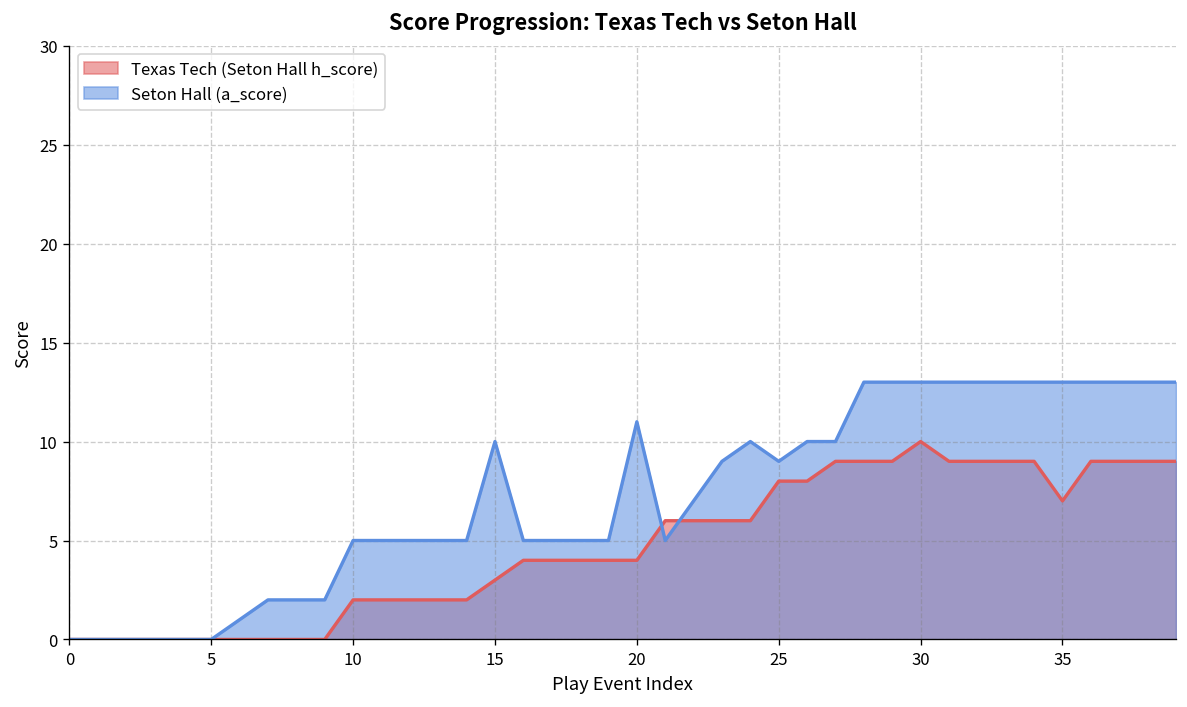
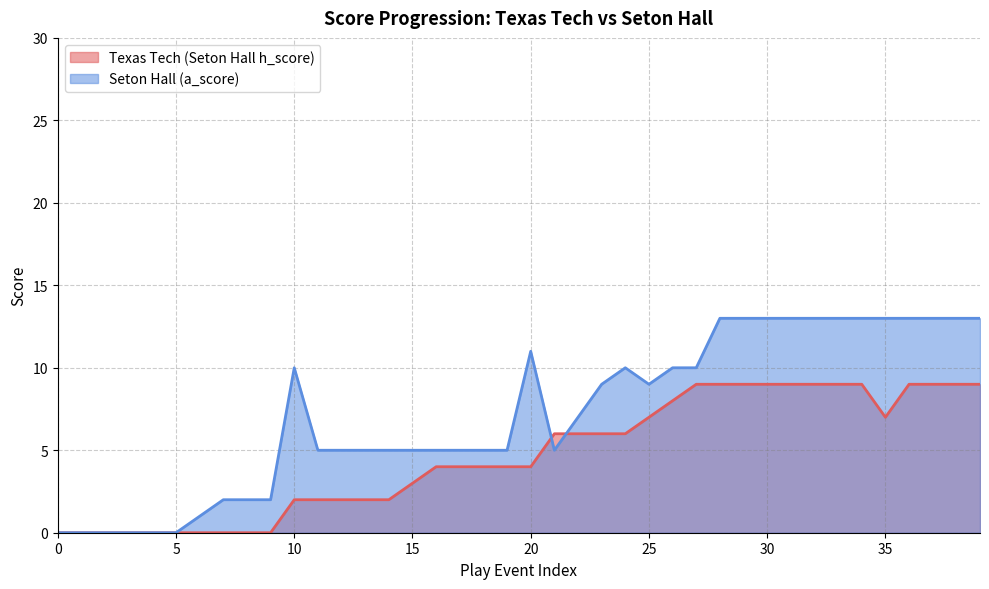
Seton Hall (a_score), 10: 5 -> 10
Seton Hall (a_score), 15: 10 -> 5
Texas Tech (Seton Hall h_score), 25: 8 -> 7
Texas Tech (Seton Hall h_score), 30: 10 -> 9
